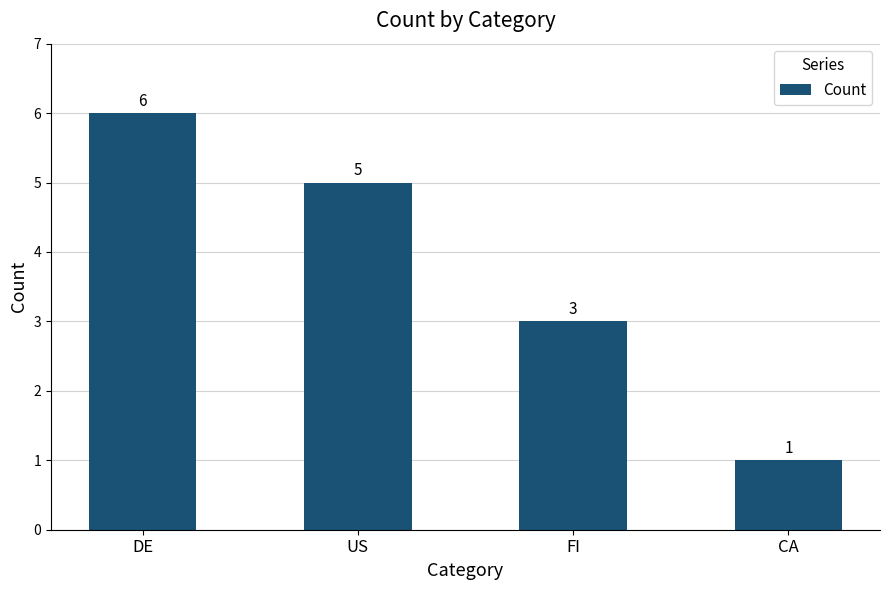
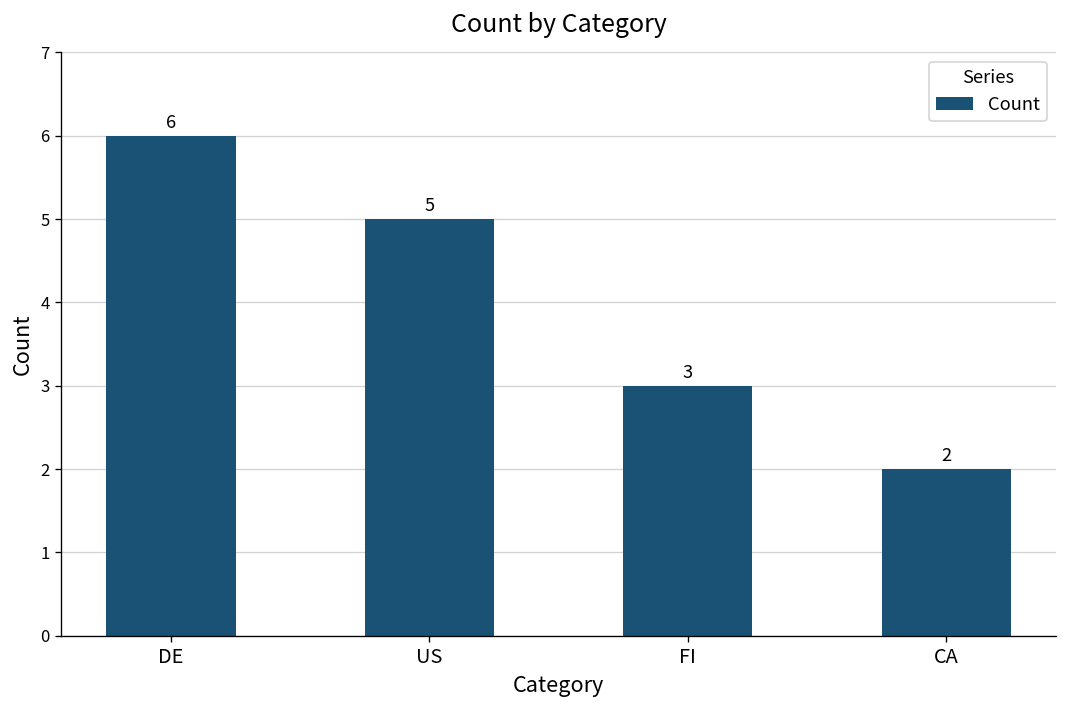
CA: 1 -> 2
